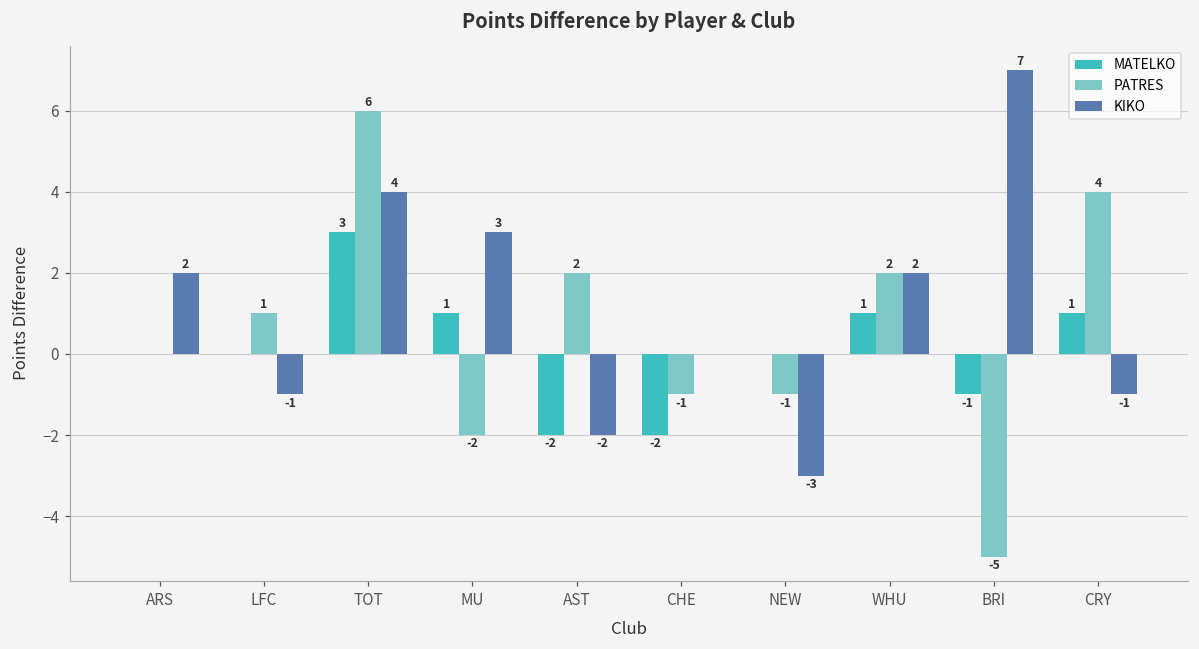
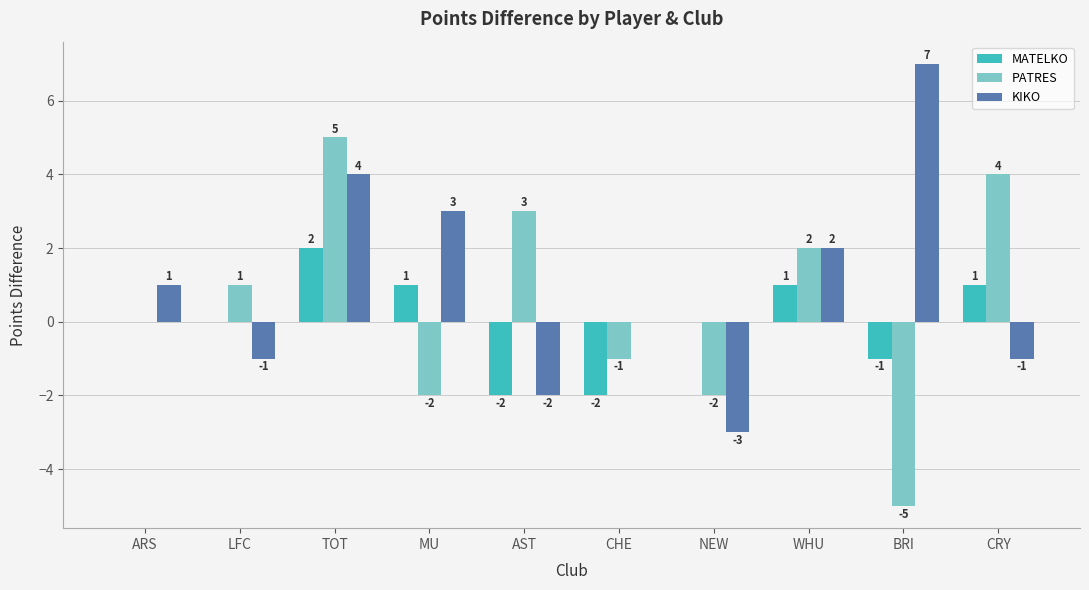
KIKO, ARS: 2 -> 1
MATELKO, TOT: 3 -> 2
PATRES, TOT: 6 -> 5
PATRES, AST: 2 -> 3
PATRES, NEW: -1 -> -2
